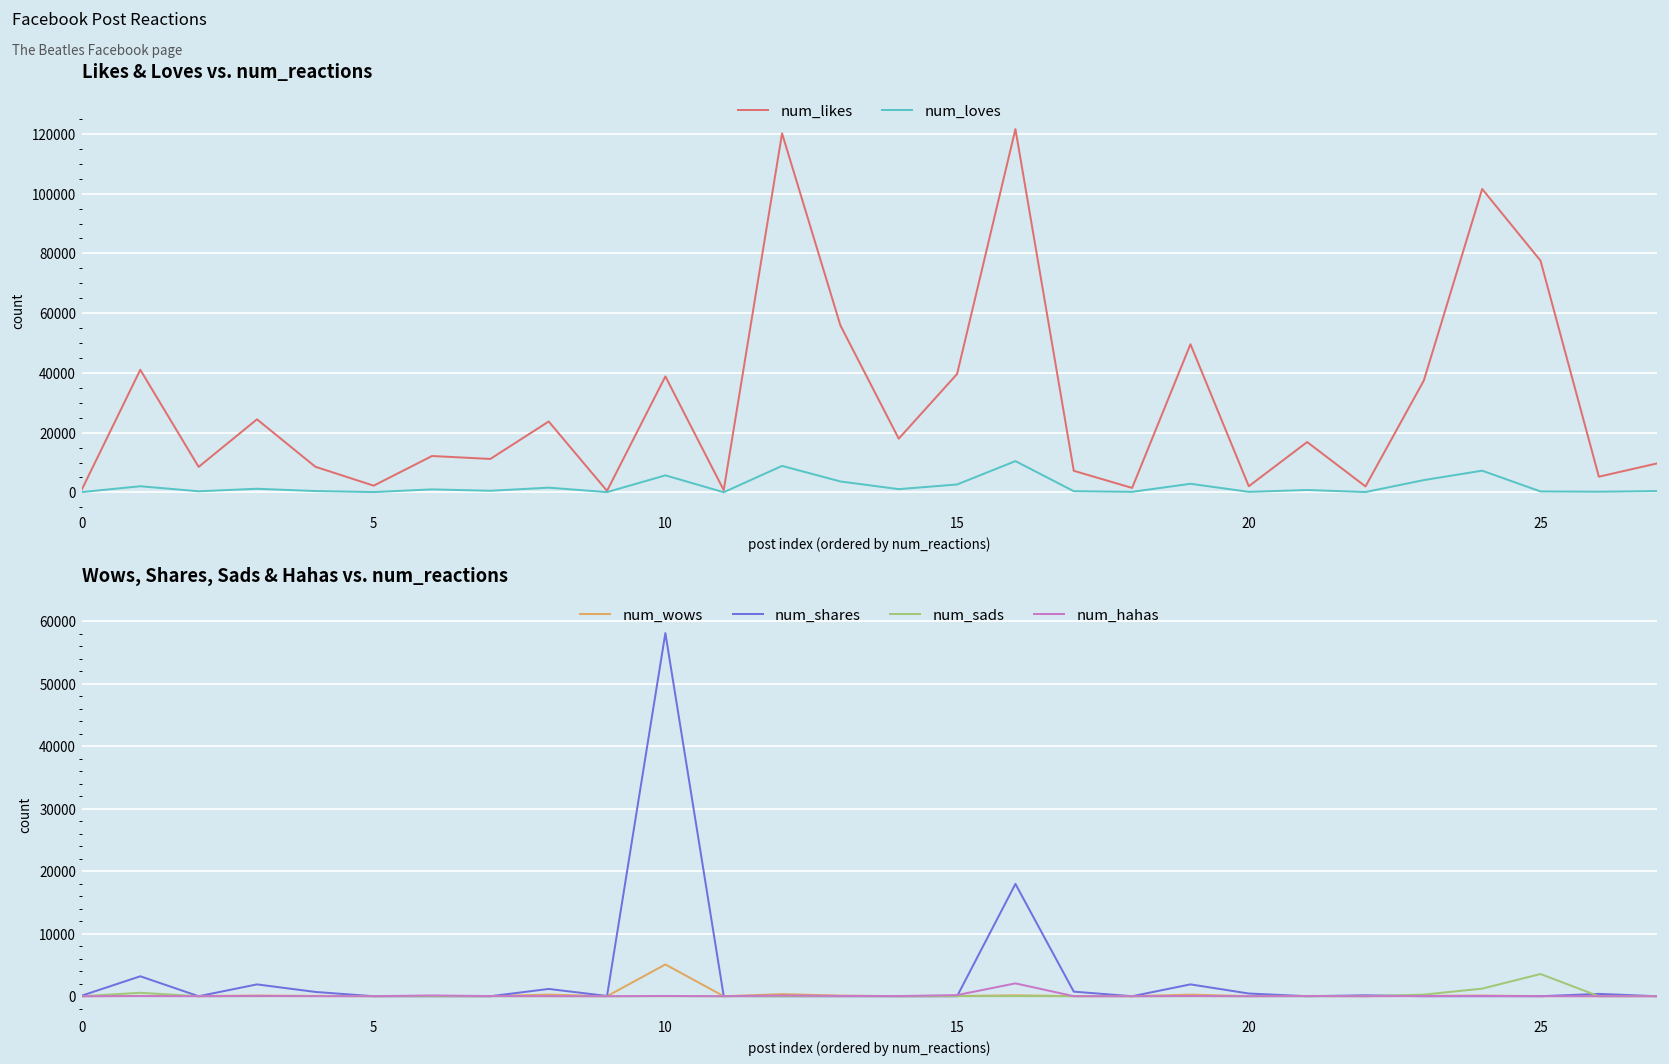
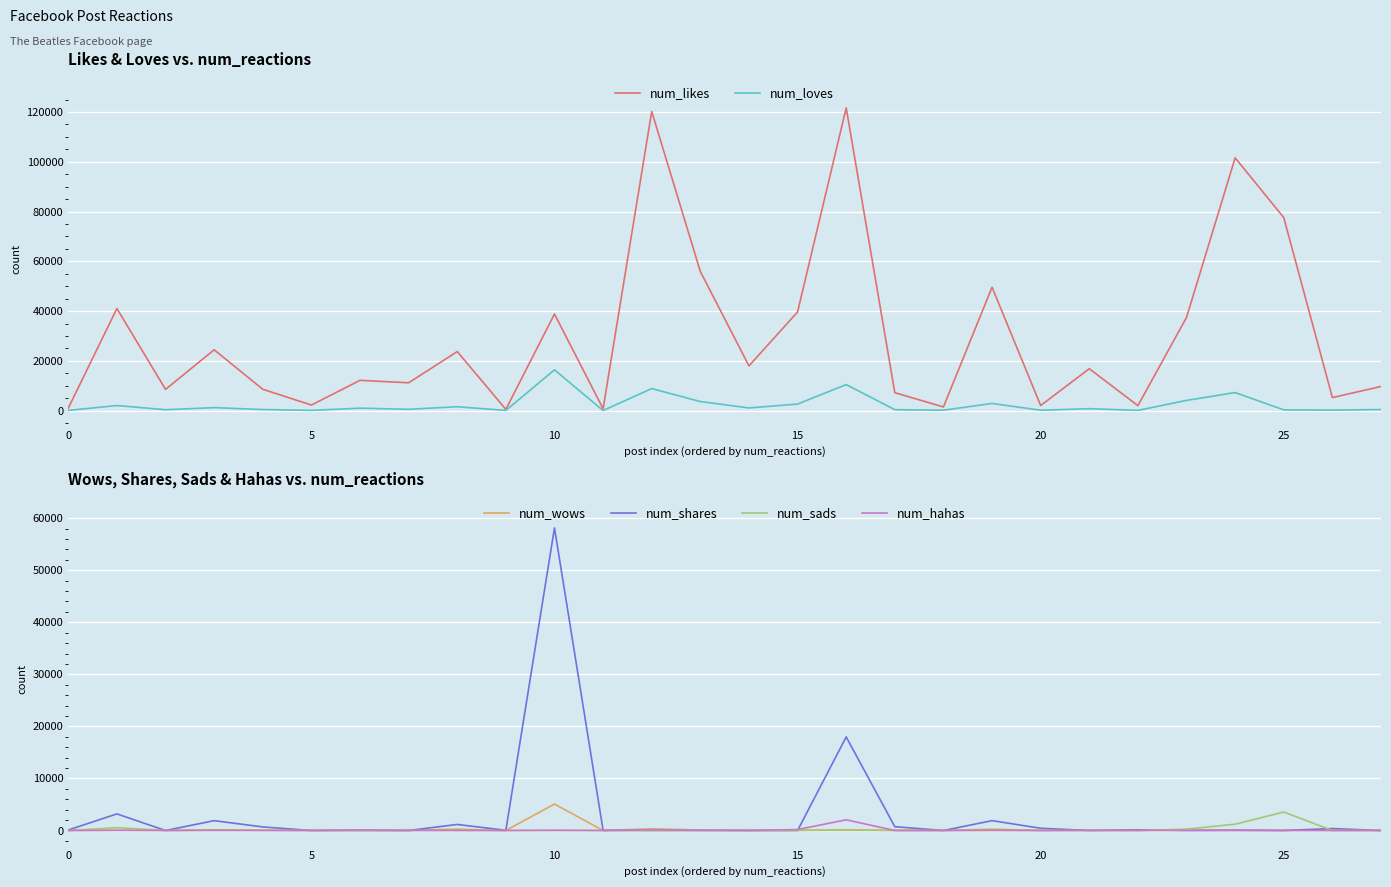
Likes & Loves vs. num_reactions, num_loves, 10: 6000 -> 16000
